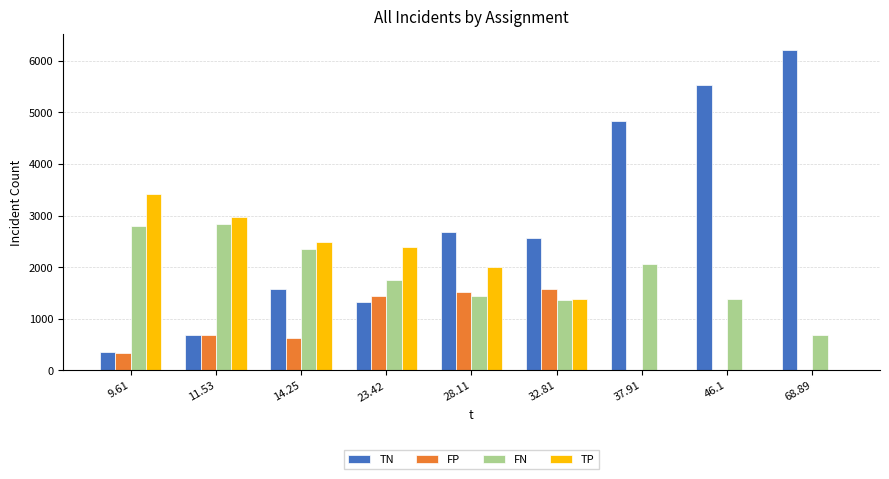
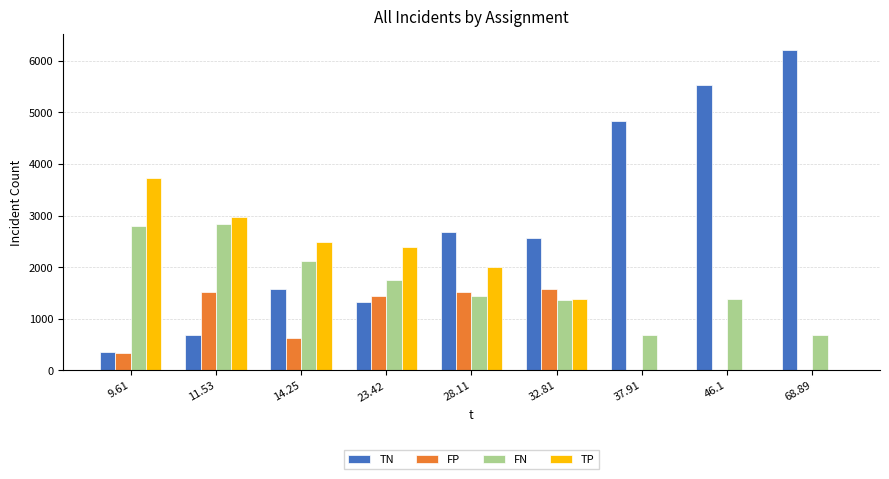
TP, 9.61: 3400 -> 3700
FP, 11.53: 700 -> 1500
FN, 14.25: 2300 -> 2100
FN, 37.91: 2100 -> 700
